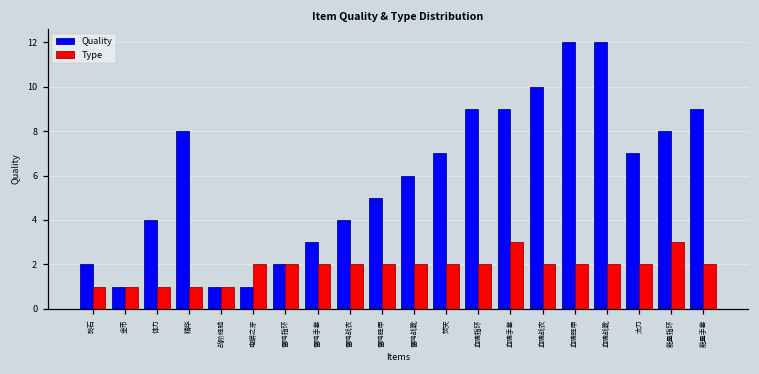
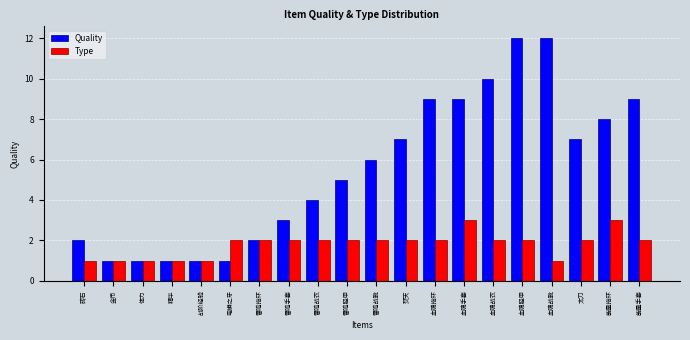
Quality, 体力: 4 -> 1
Quality, 精华: 8 -> 1
Type, 血魂战靴: 2 -> 1
